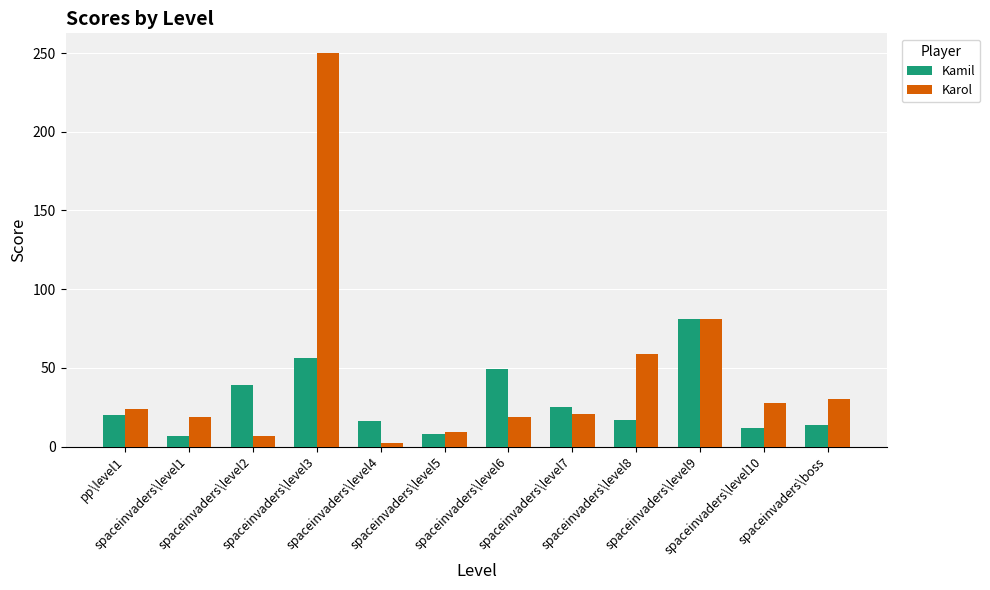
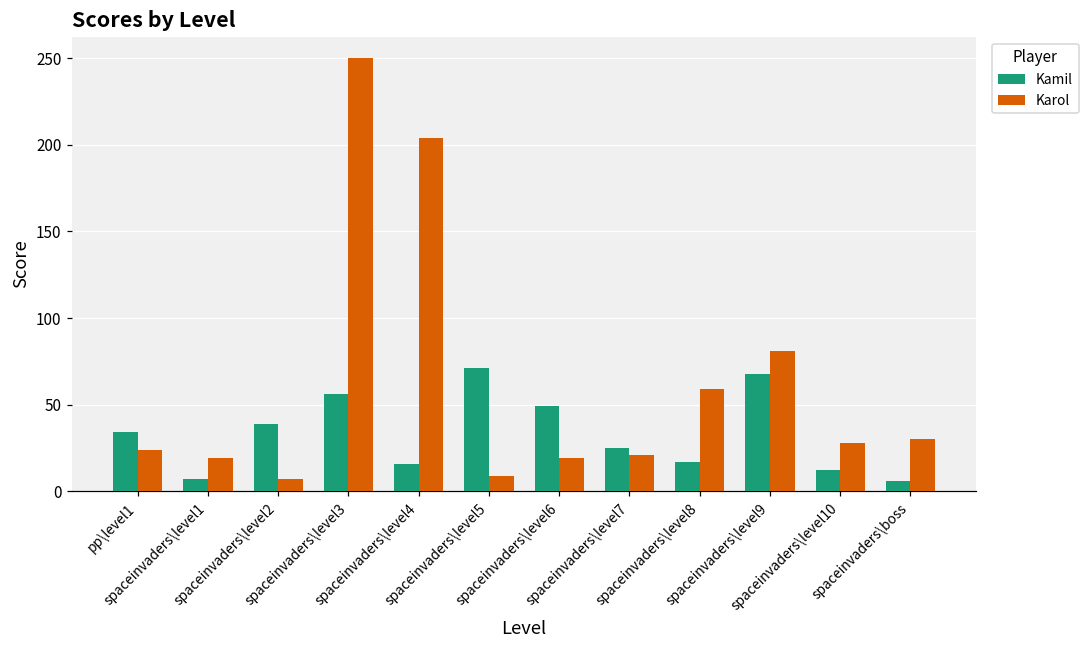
Kamil, pp\level1: 20 -> 34
Karol, spaceinvaders\level4: 2 -> 204
Kamil, spaceinvaders\level5: 8 -> 71
Kamil, spaceinvaders\level9: 81 -> 68
Kamil, spaceinvaders\boss: 14 -> 6
